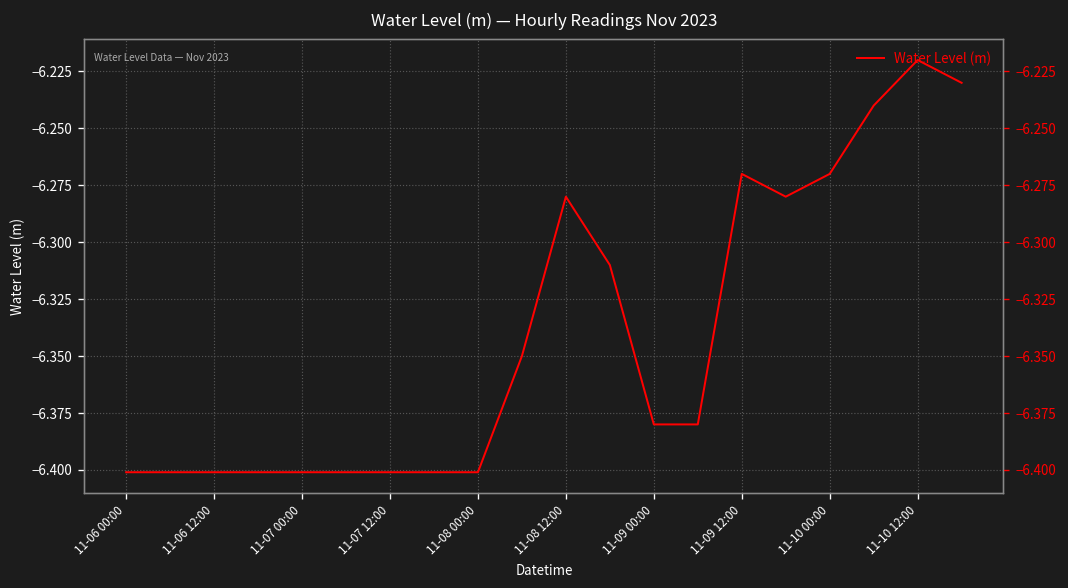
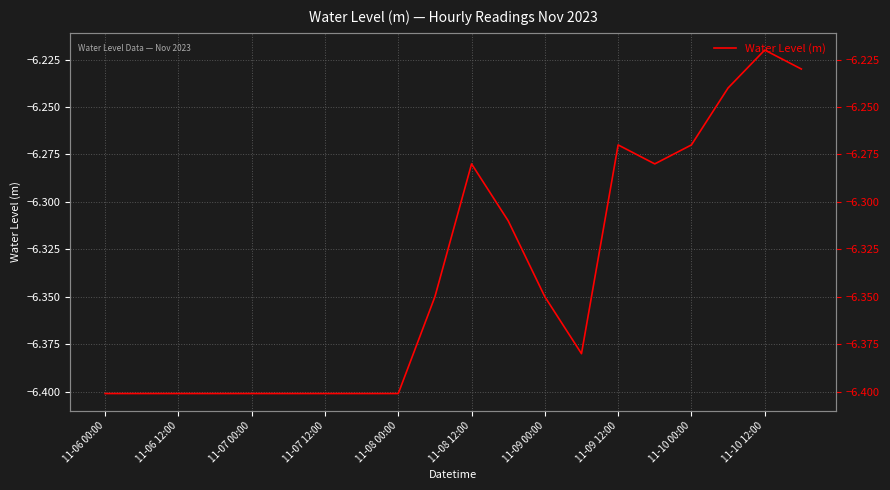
11-09 00:00: -6.38 -> -6.35
